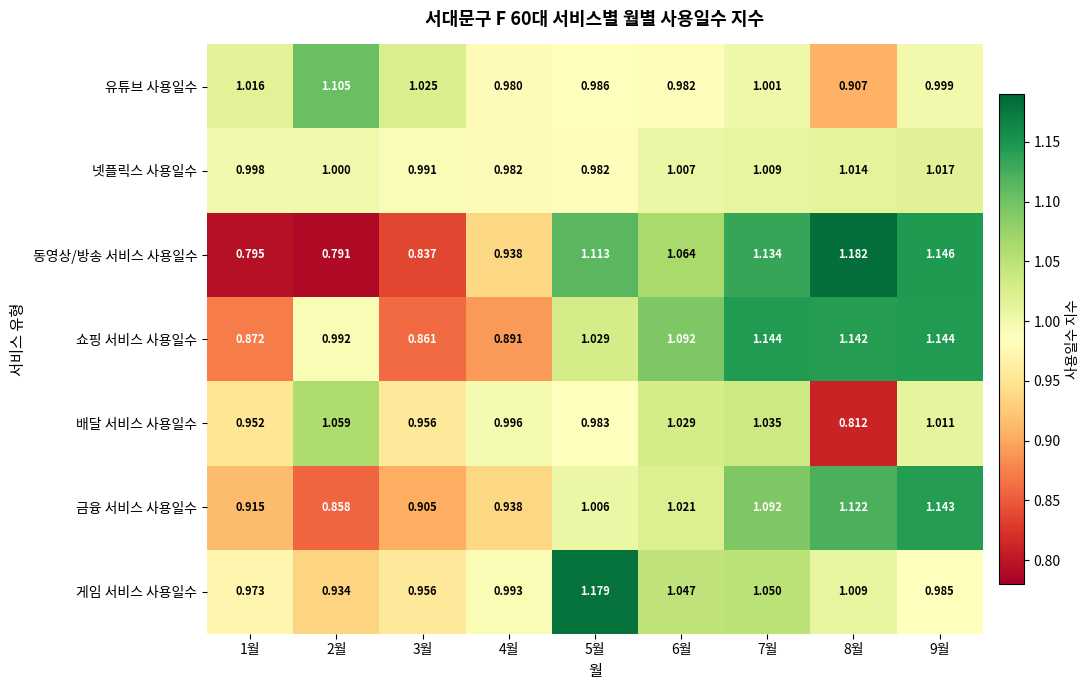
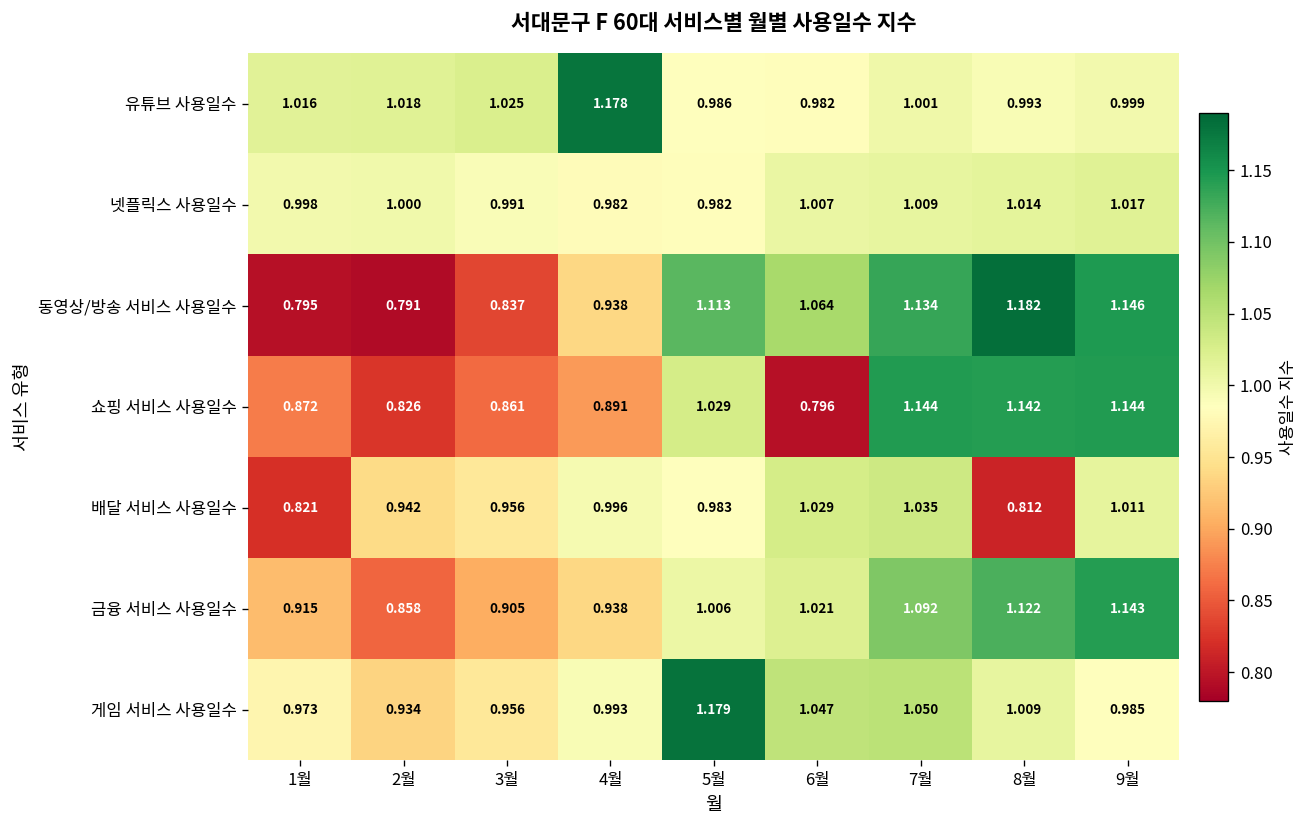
유튜브 사용일수, 2월: 1.105 -> 1.018
유튜브 사용일수, 4월: 0.980 -> 1.178
유튜브 사용일수, 8월: 0.907 -> 0.993
쇼핑 서비스 사용일수, 2월: 0.992 -> 0.826
쇼핑 서비스 사용일수, 6월: 1.092 -> 0.796
배달 서비스 사용일수, 1월: 0.952 -> 0.821
배달 서비스 사용일수, 2월: 1.059 -> 0.942
